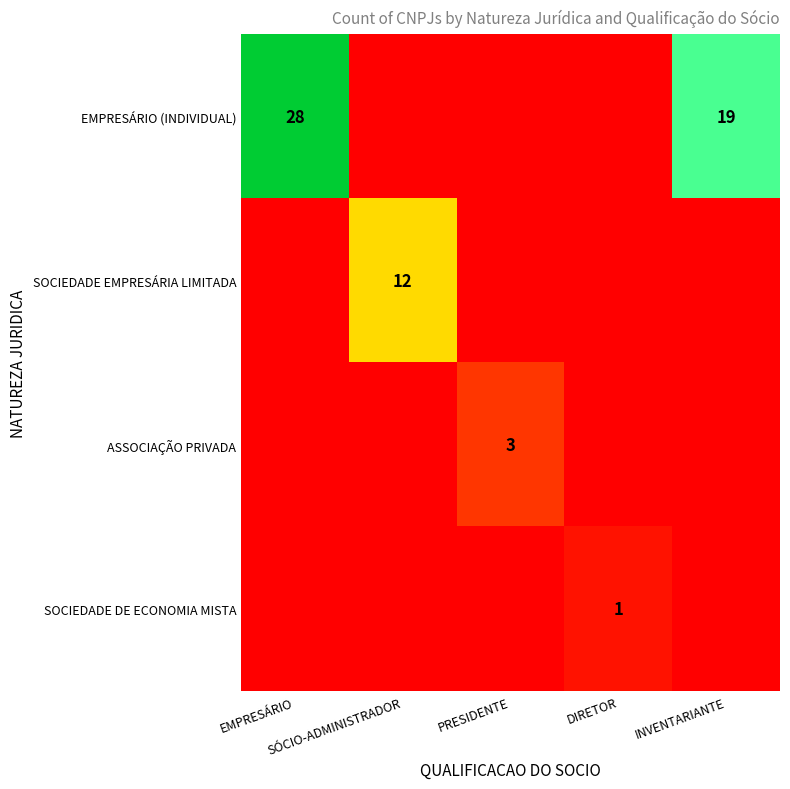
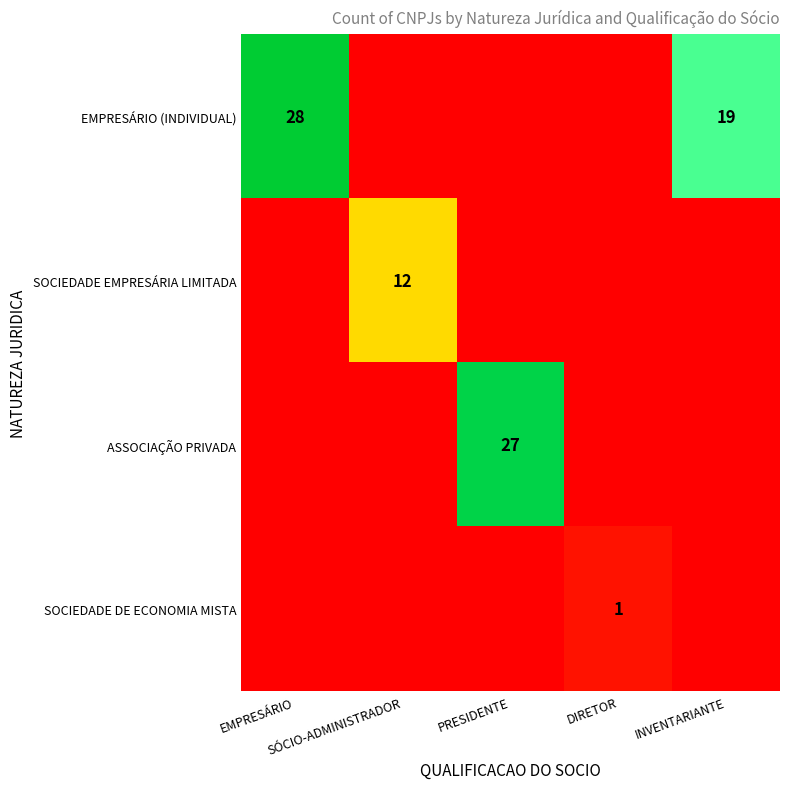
ASSOCIAÇÃO PRIVADA, PRESIDENTE: 3 -> 27
